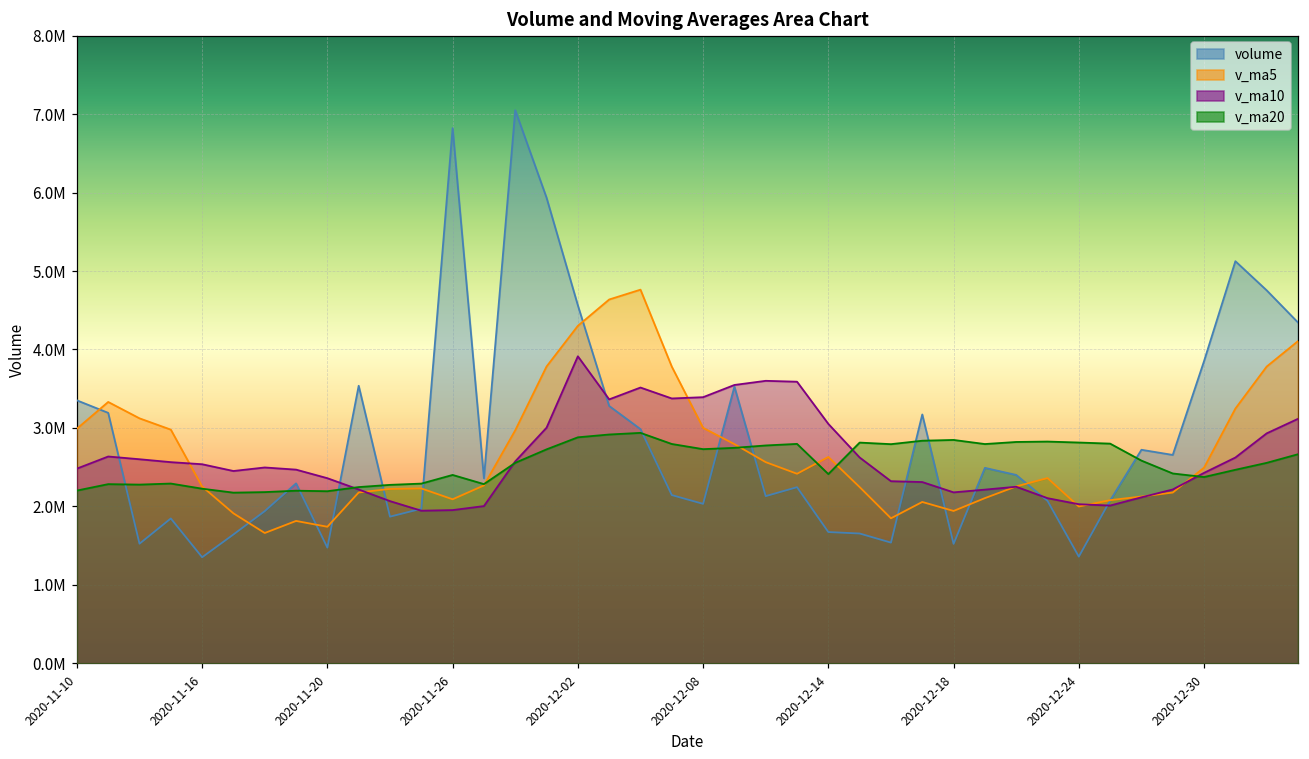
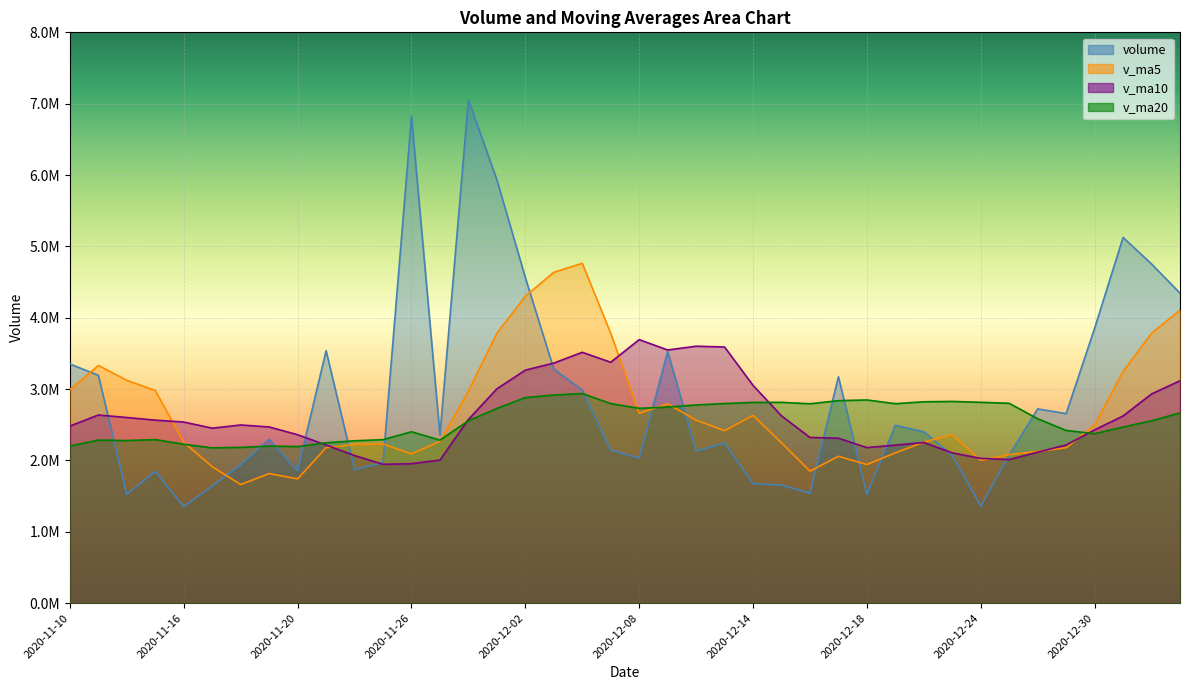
volume, 2020-11-20: 1500000 -> 1900000
v_ma10, 2020-12-02: 3900000 -> 3300000
v_ma5, 2020-12-08: 3000000 -> 2700000
v_ma10, 2020-12-08: 3400000 -> 3700000
v_ma20, 2020-12-14: 2400000 -> 2800000
